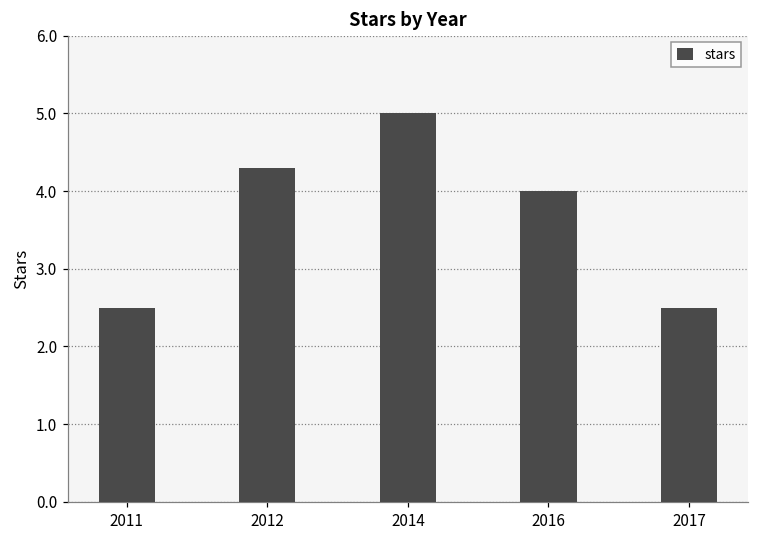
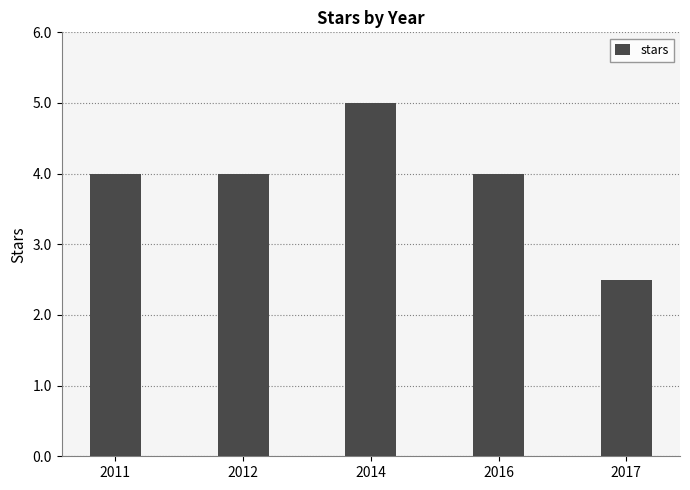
2011: 2.5 -> 4.0
2012: 4.3 -> 4.0
